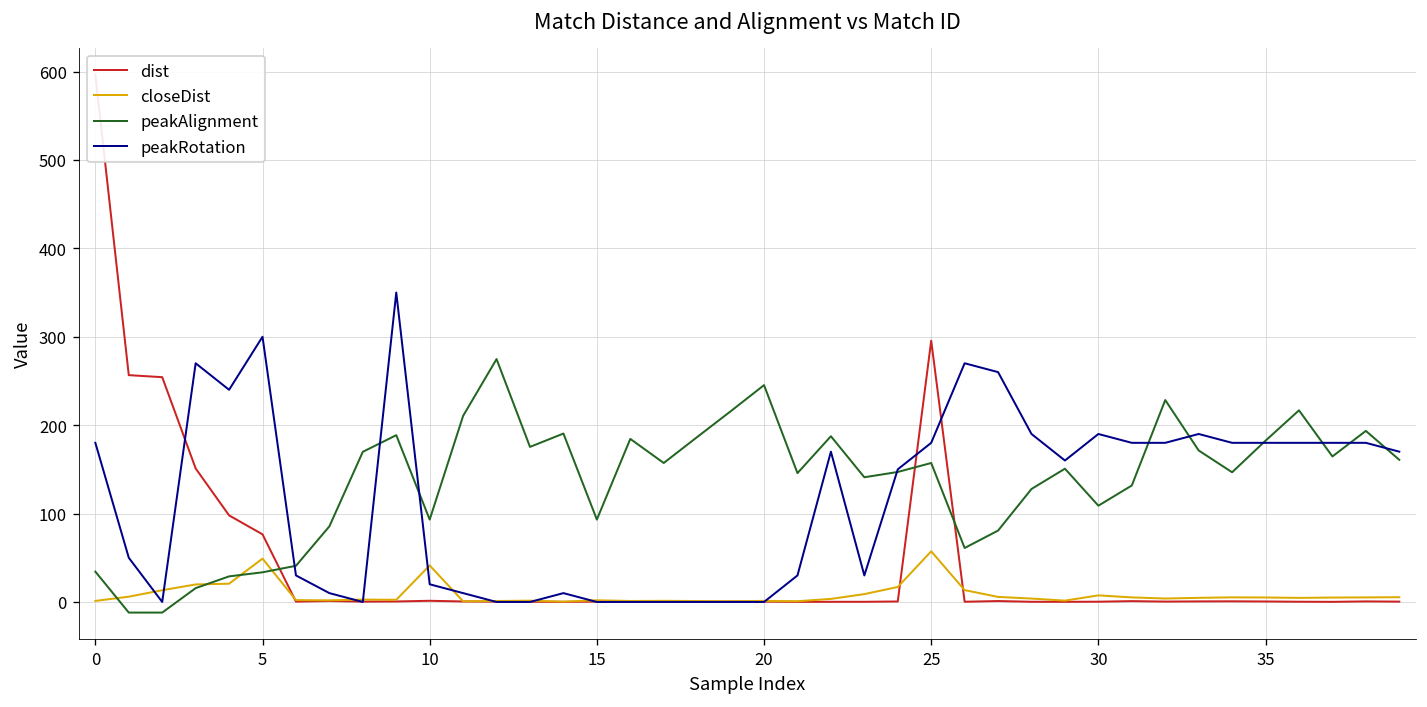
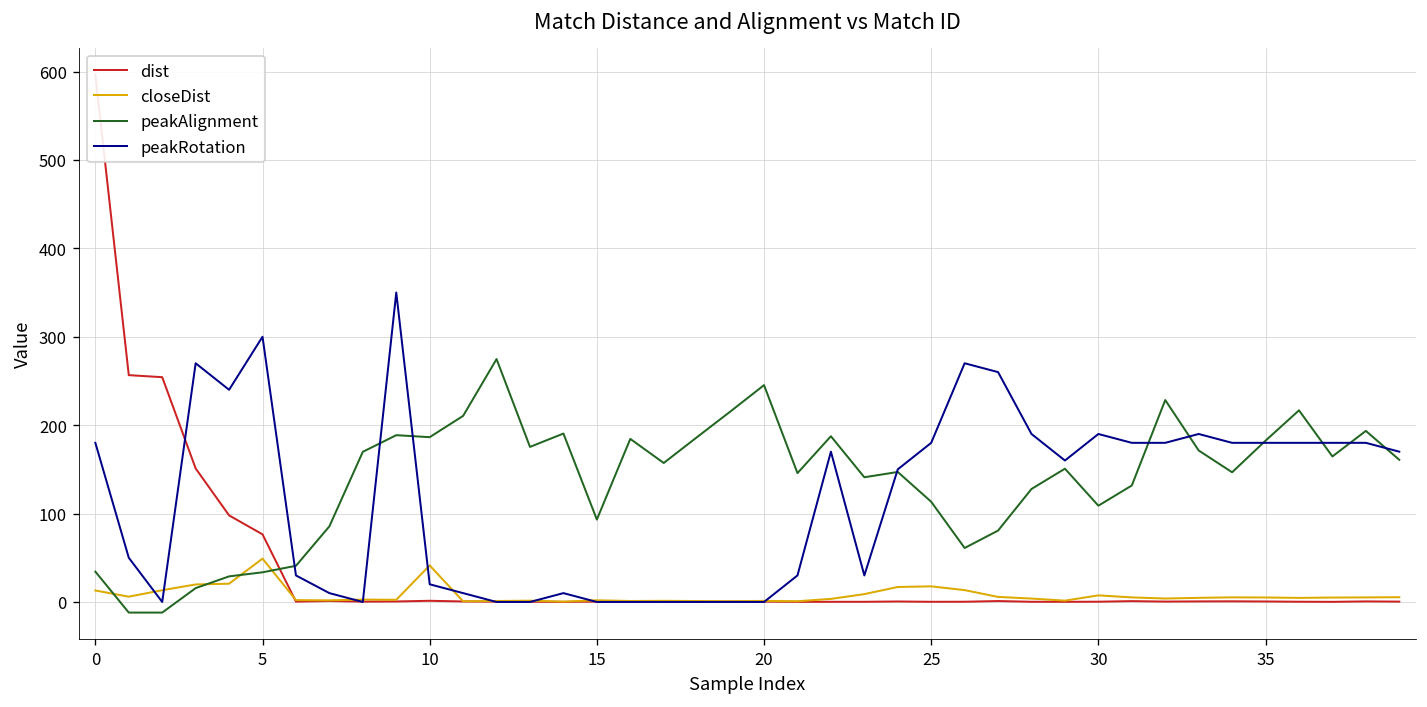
closeDist, 0: 0 -> 10
peakAlignment, 10: 90 -> 190
dist, 25: 300 -> 0
closeDist, 25: 60 -> 20
peakAlignment, 25: 160 -> 110
